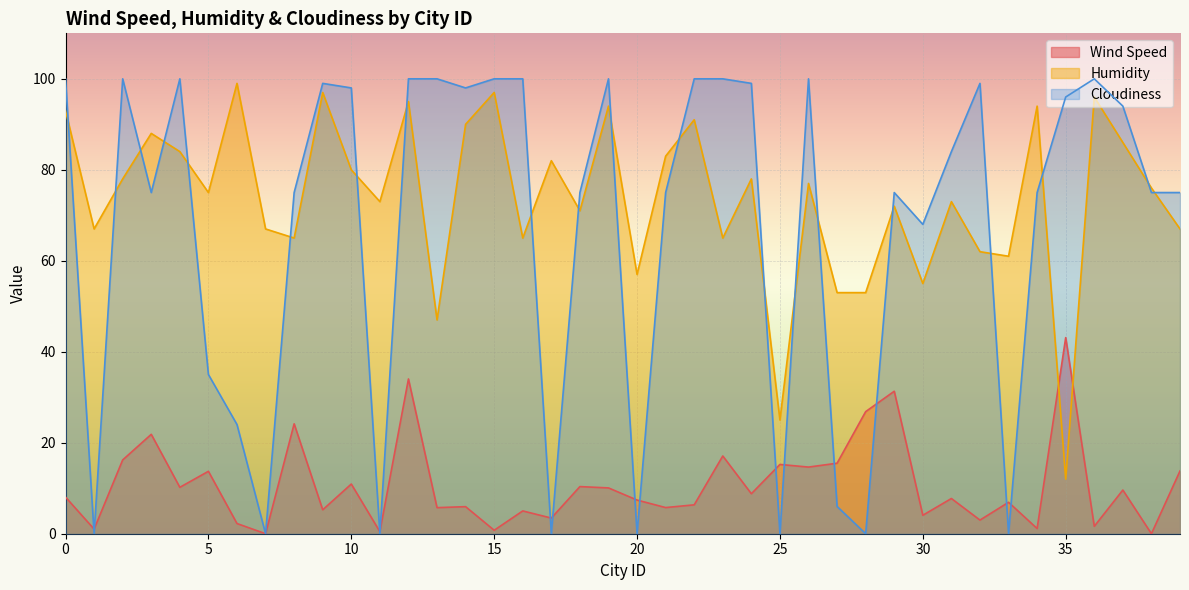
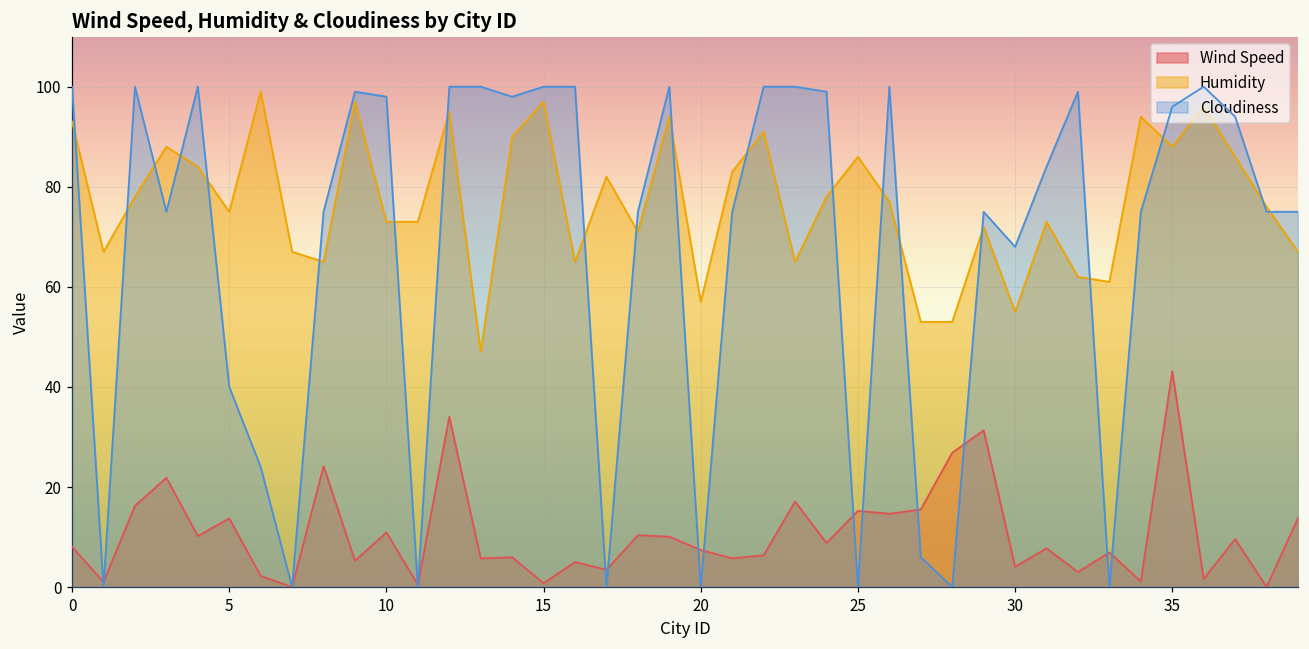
Cloudiness, 5: 35 -> 40
Humidity, 10: 80 -> 73
Humidity, 25: 25 -> 86
Humidity, 35: 12 -> 88
